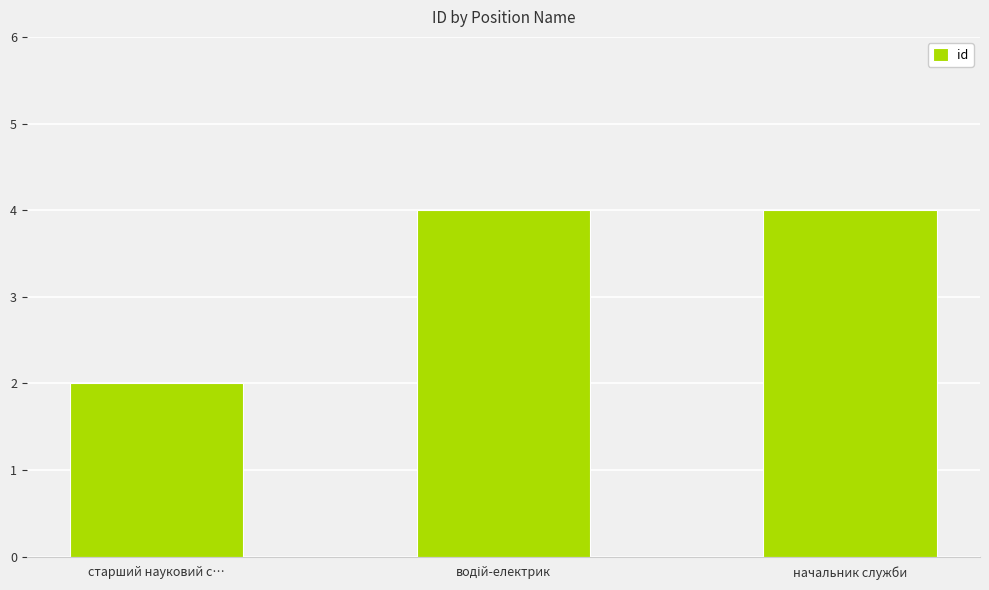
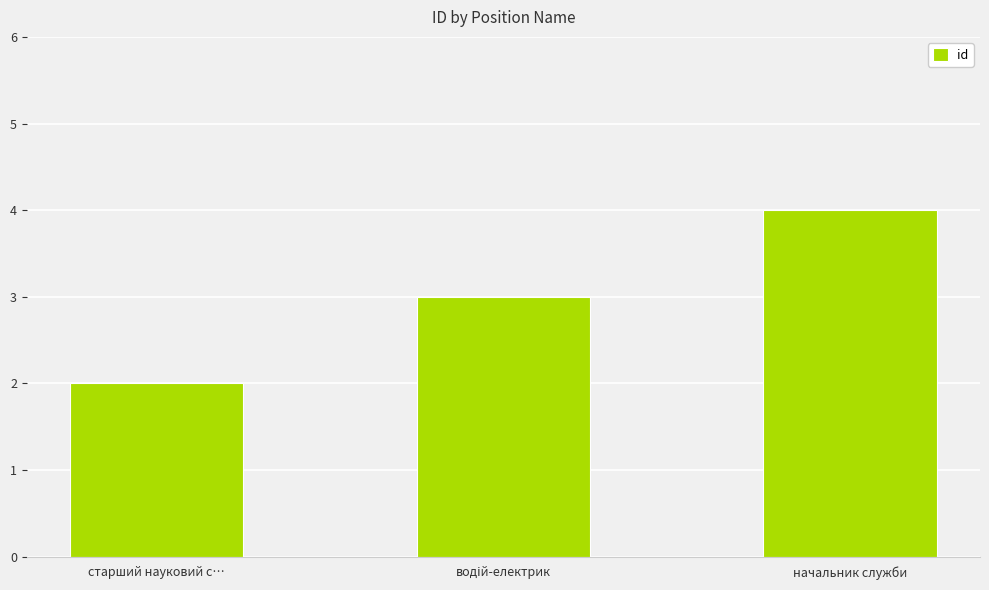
водій-електрик: 4 -> 3
